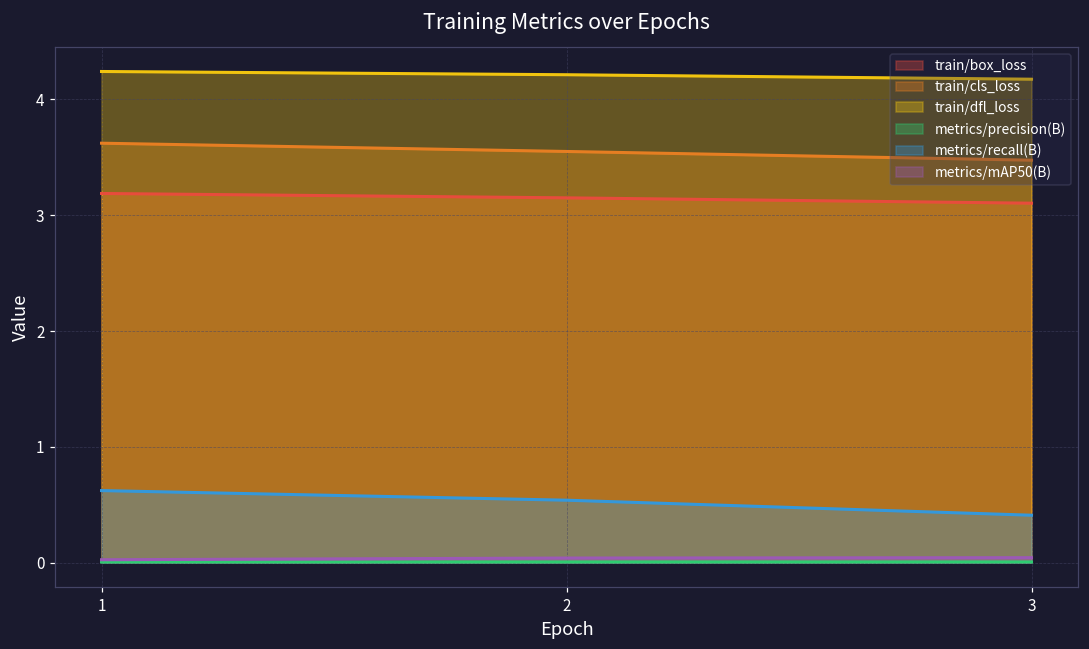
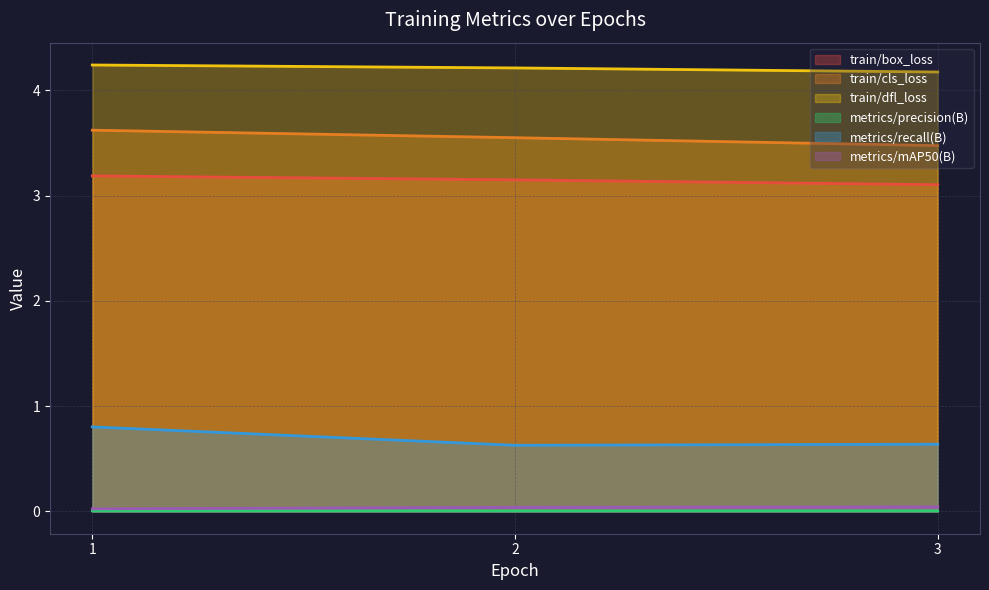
metrics/recall(B), 1: 0.62 -> 0.80
metrics/recall(B), 2: 0.54 -> 0.63
metrics/recall(B), 3: 0.41 -> 0.64
